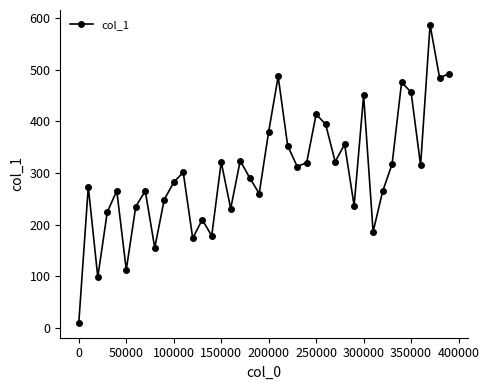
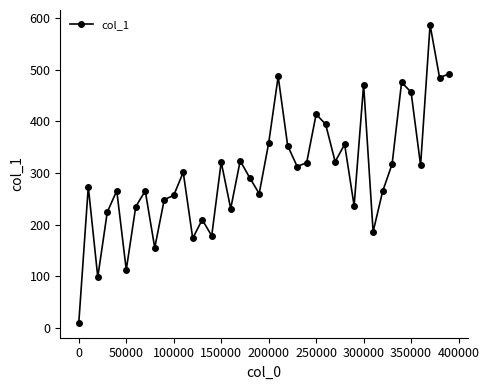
100000: 280 -> 260
200000: 380 -> 360
300000: 450 -> 470
